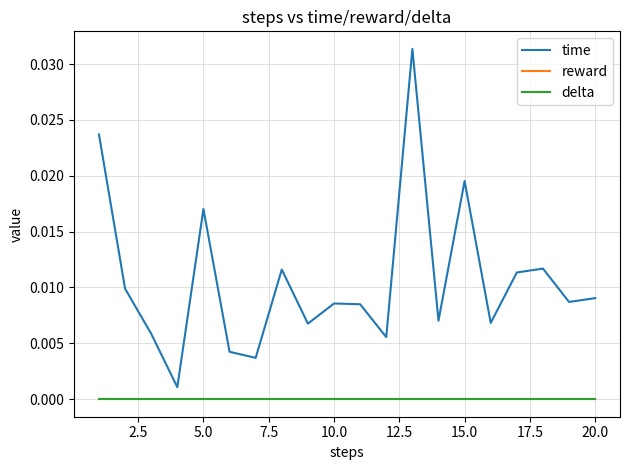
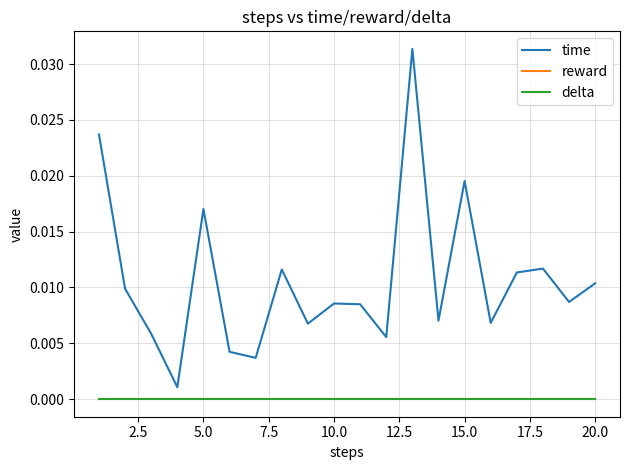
time, 20.0: 0.0090 -> 0.0104
